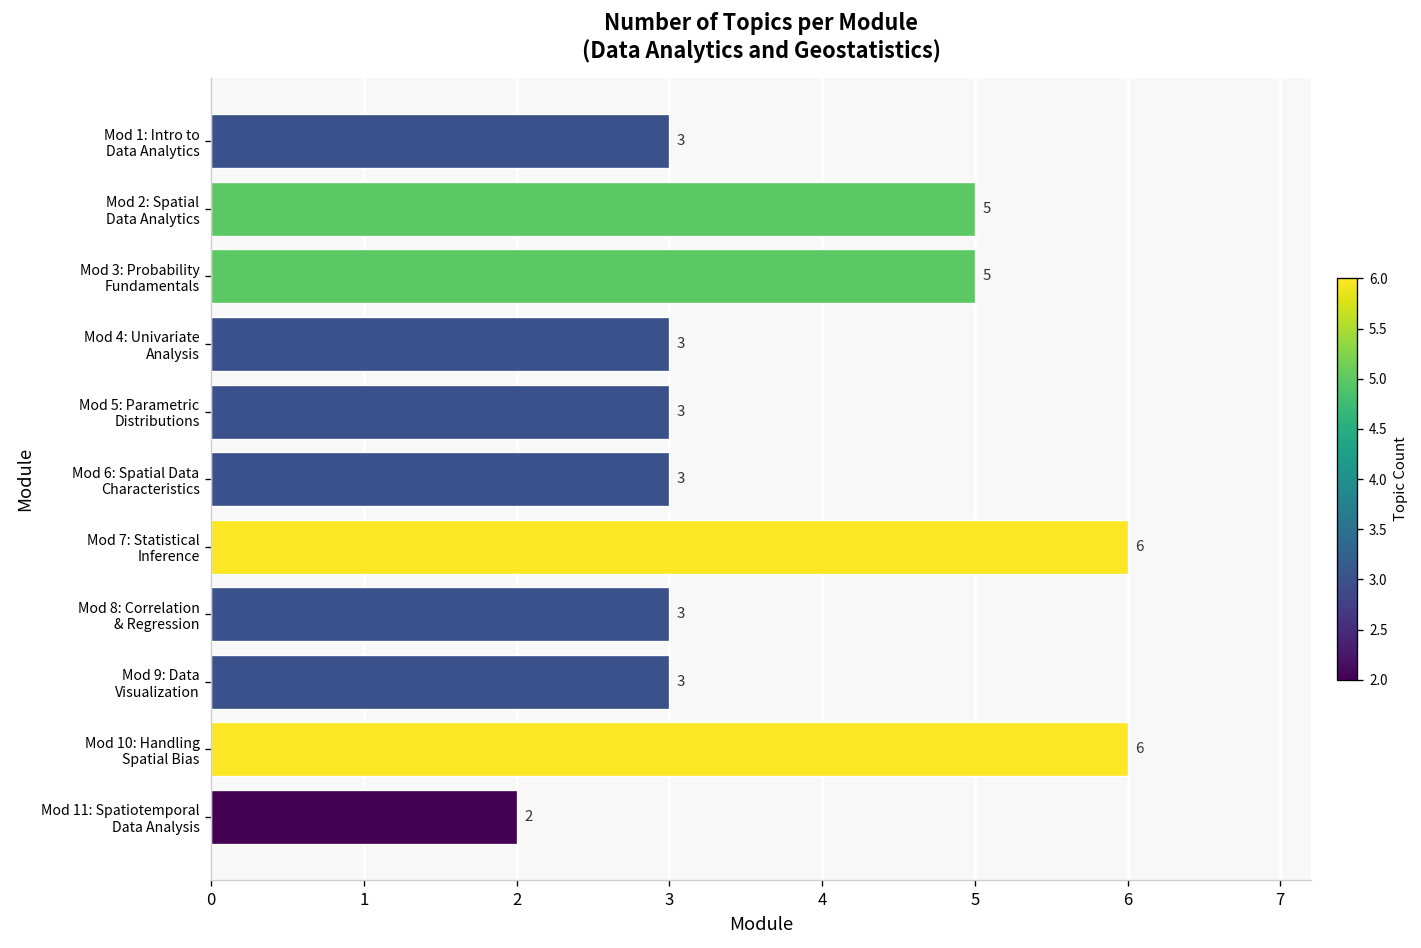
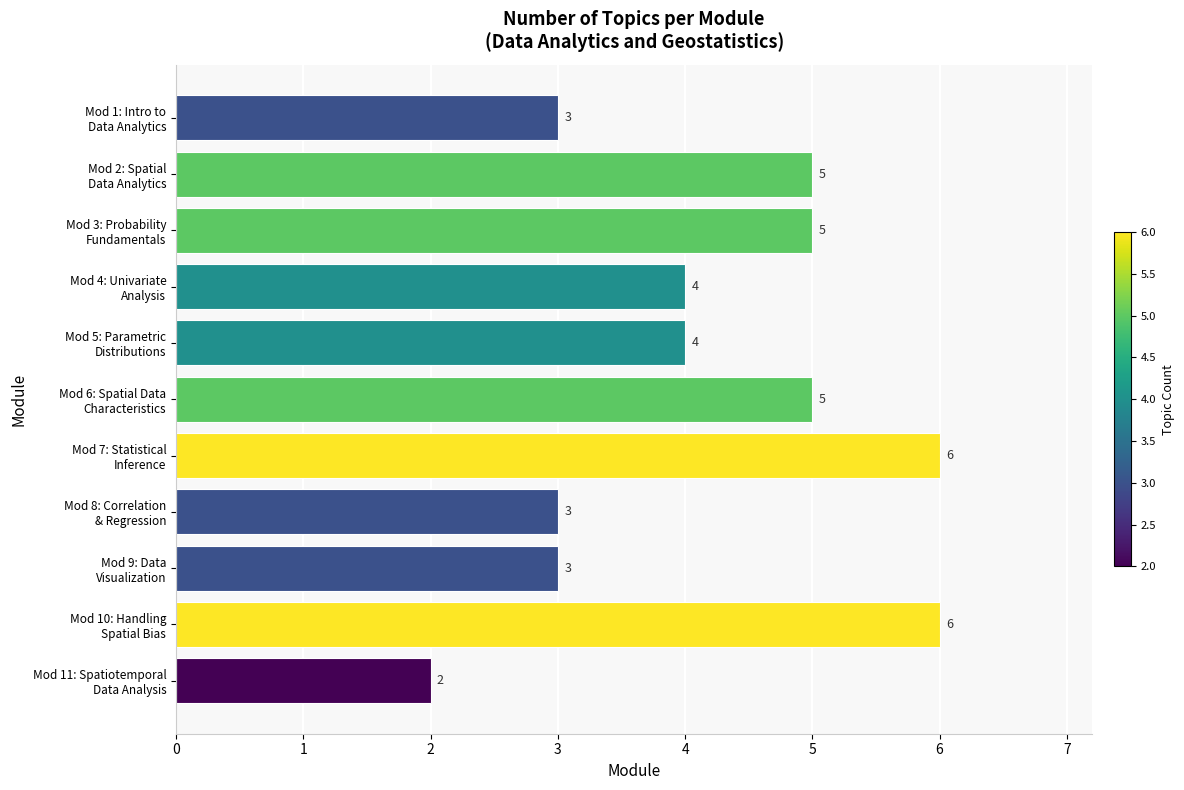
Mod 4: Univariate Analysis: 3 -> 4
Mod 5: Parametric Distributions: 3 -> 4
Mod 6: Spatial Data Characteristics: 3 -> 5
